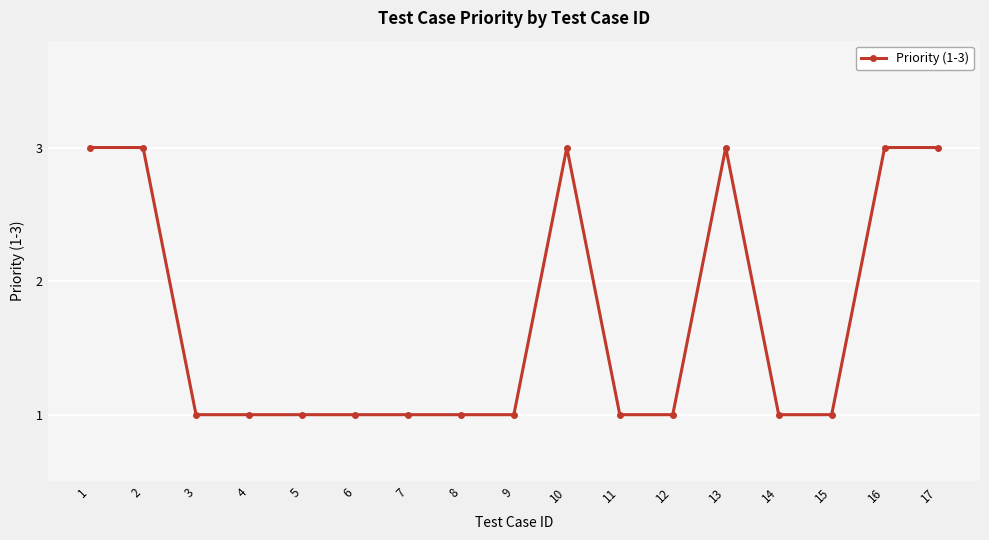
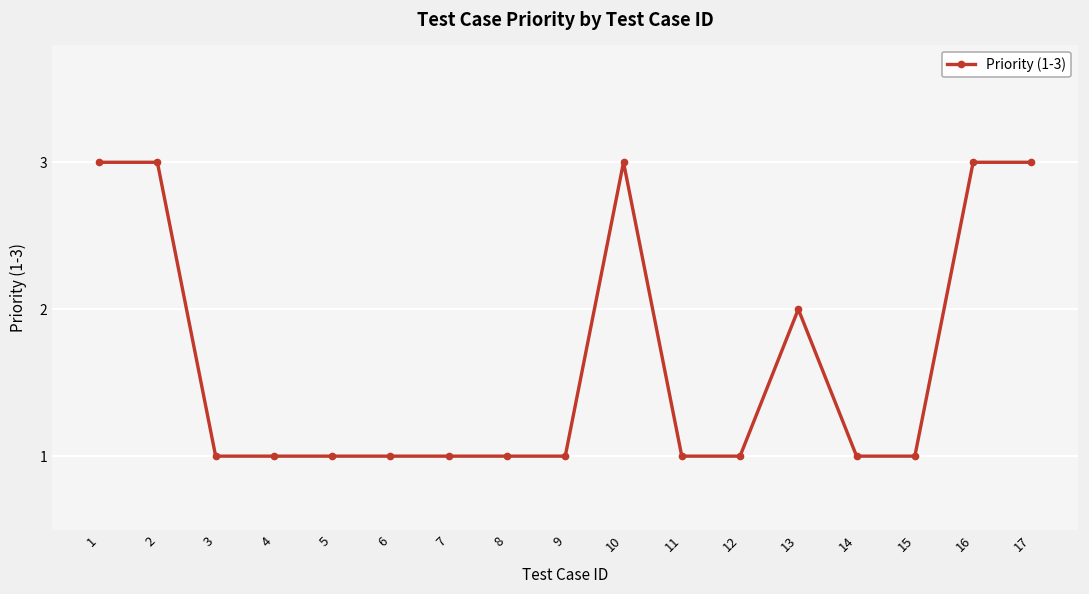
13: 3 -> 2
